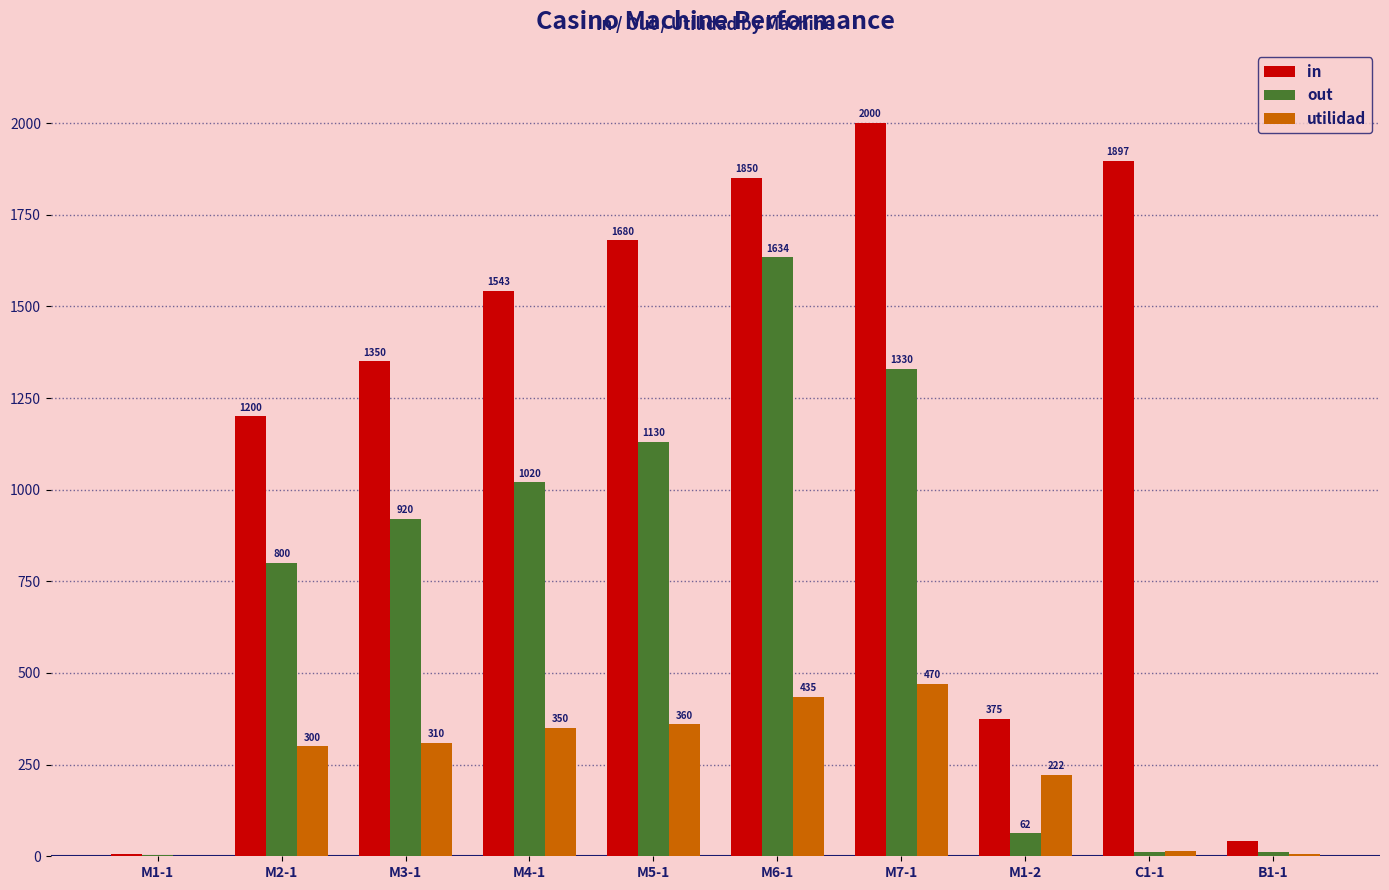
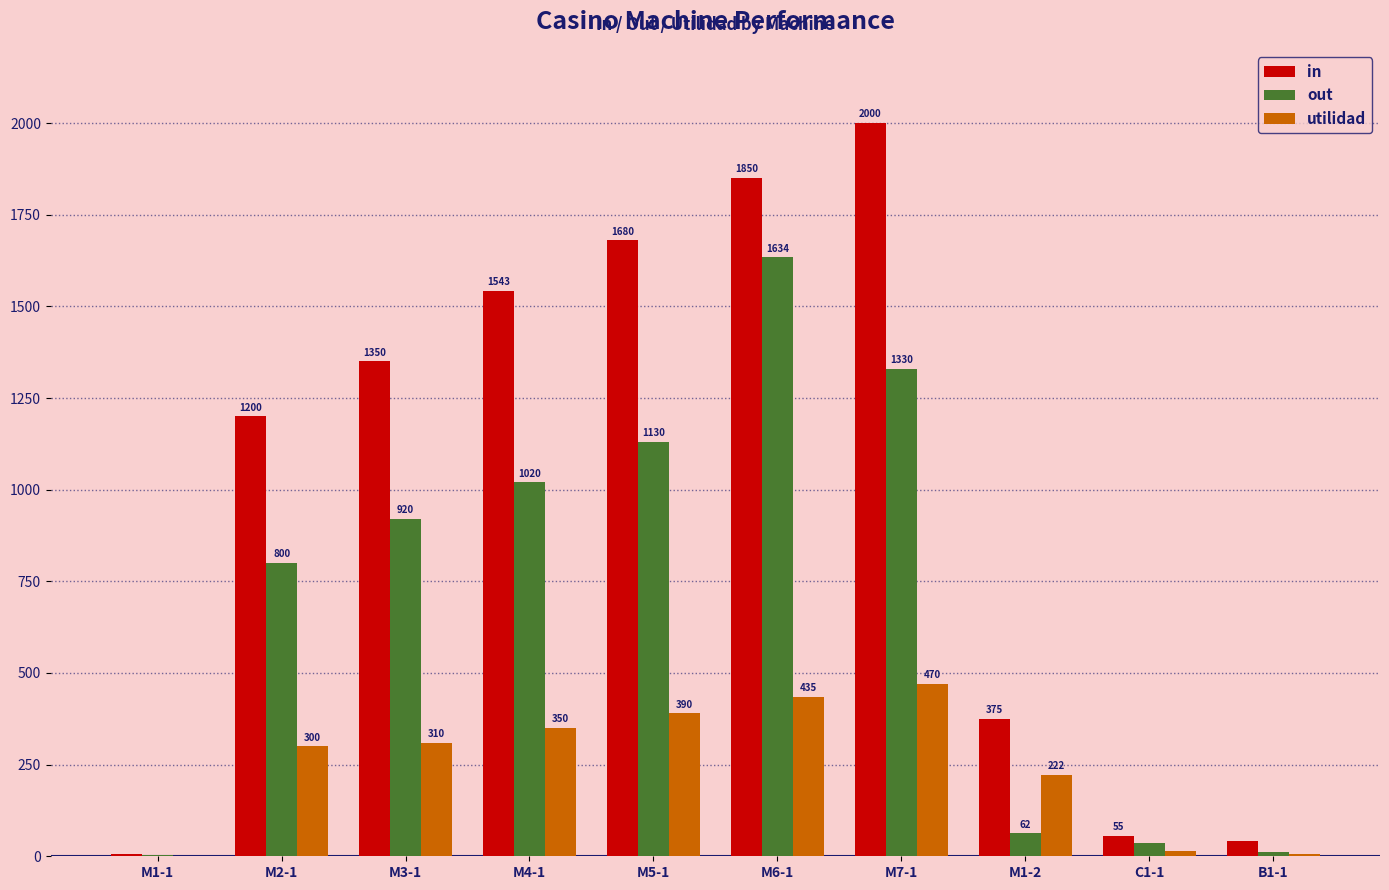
utilidad, M5-1: 360 -> 390
in, C1-1: 1897 -> 55
out, C1-1: 10 -> 40
